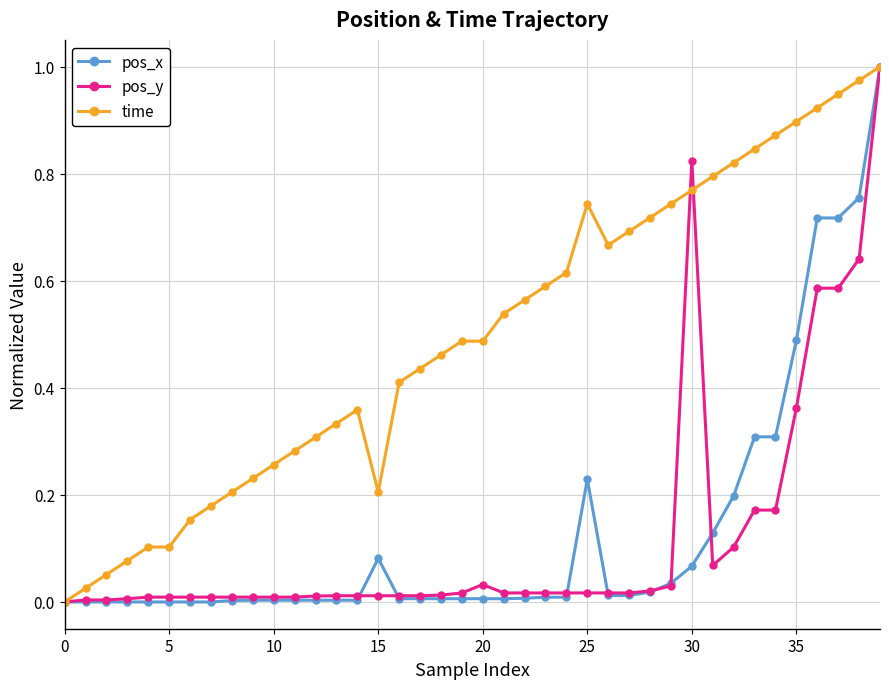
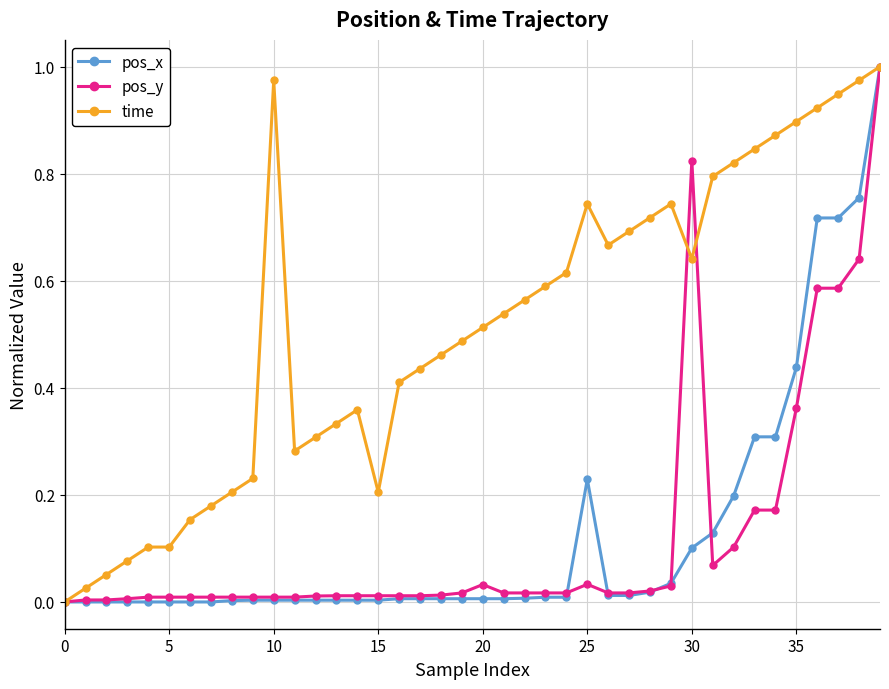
time, 10: 0.26 -> 0.97
pos_x, 15: 0.08 -> 0.00
time, 20: 0.49 -> 0.51
pos_y, 25: 0.02 -> 0.03
pos_x, 30: 0.07 -> 0.10
time, 30: 0.77 -> 0.64
pos_x, 35: 0.49 -> 0.44
